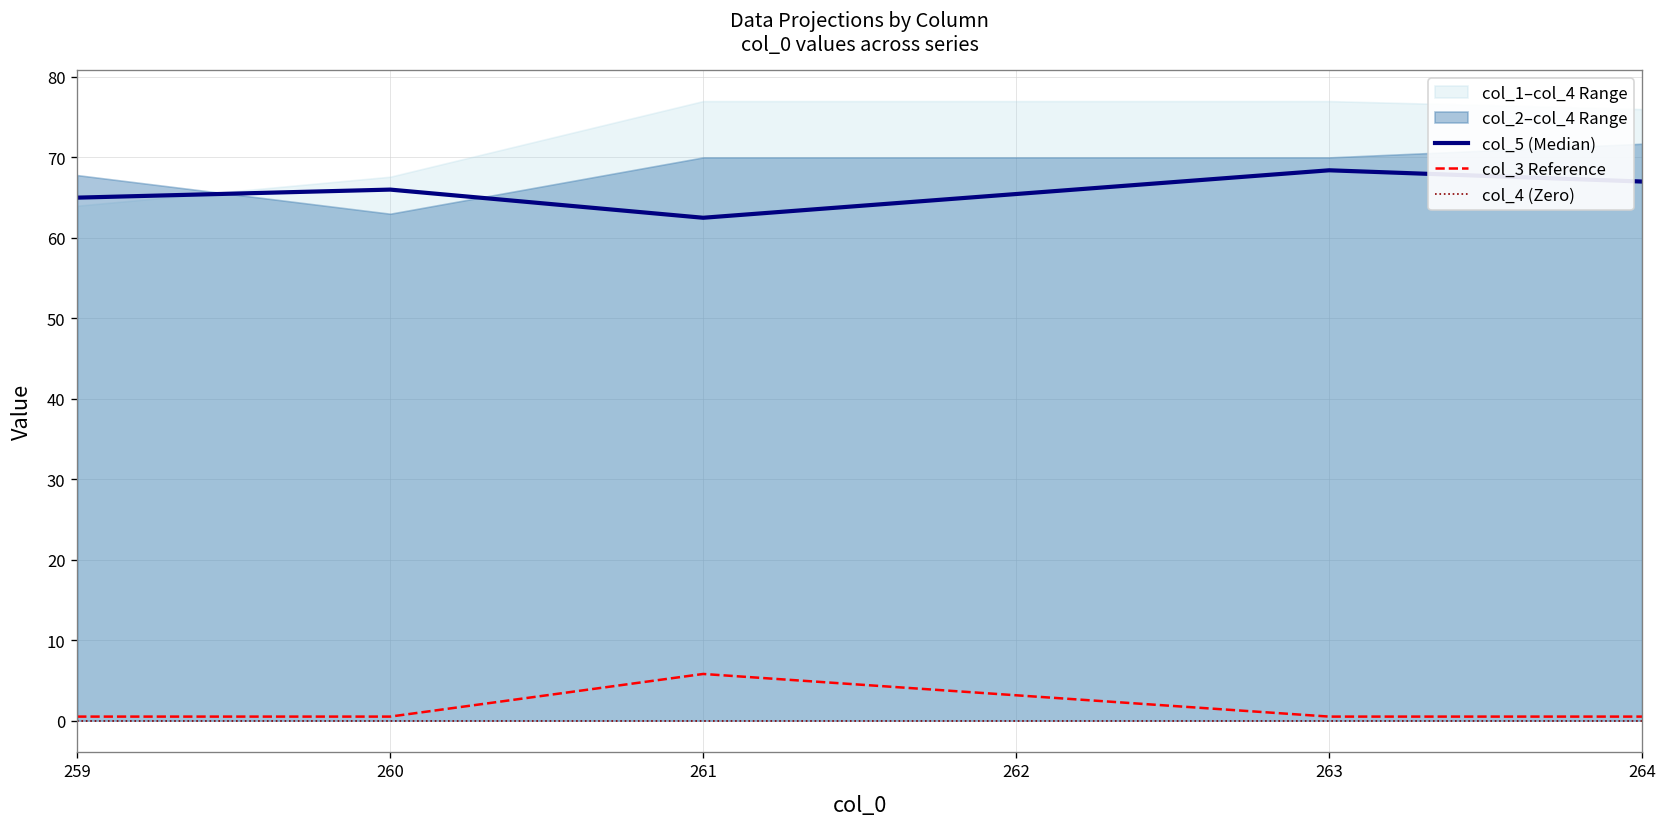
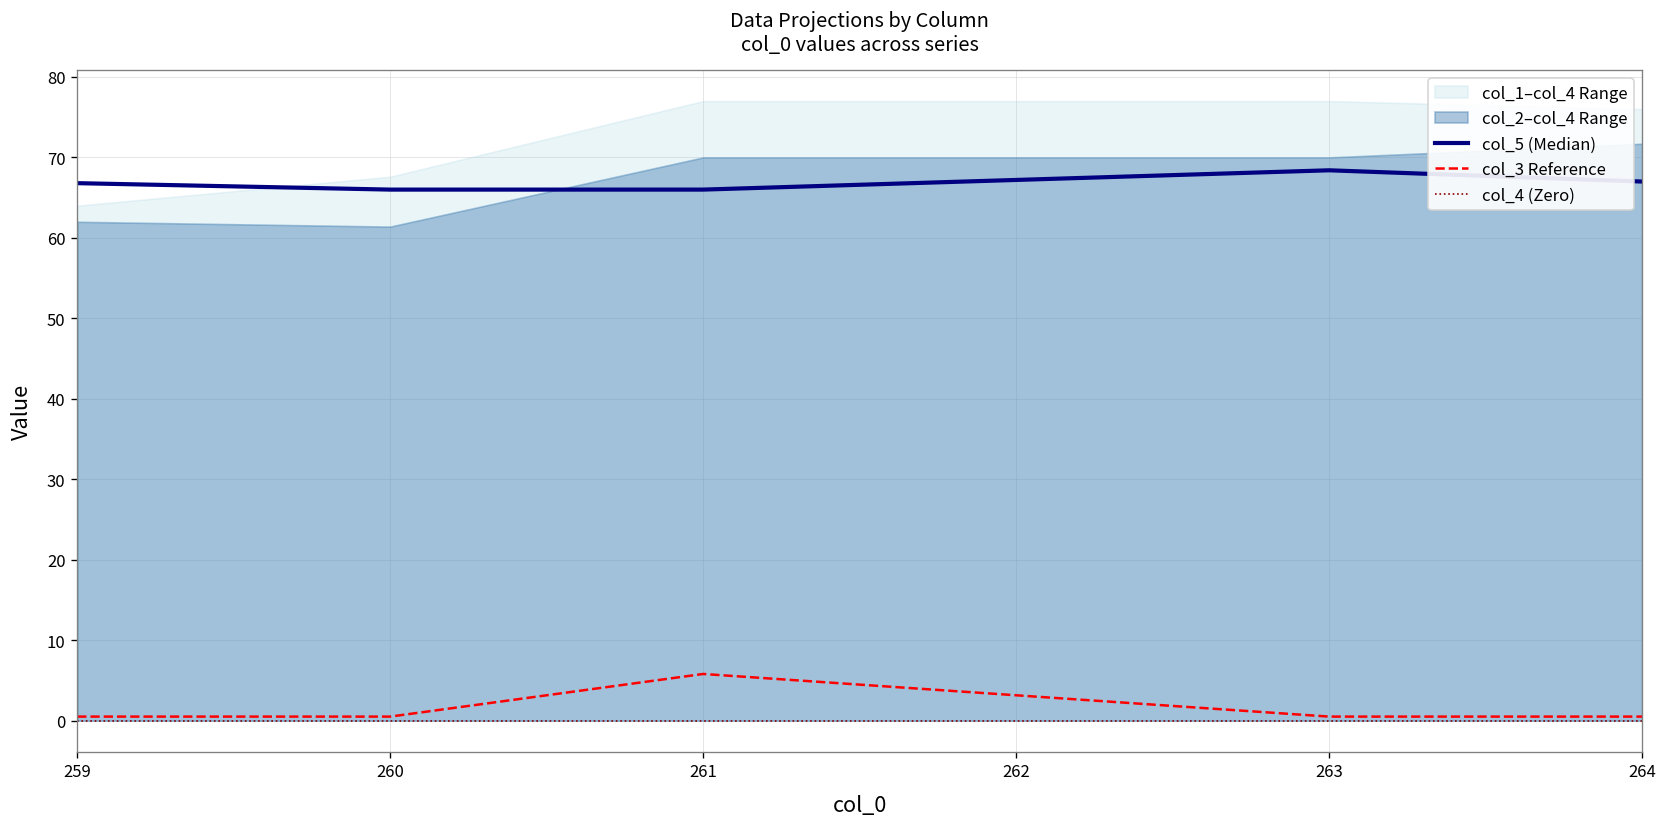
col_5 (Median), 259: 65 -> 67
col_2–col_4 Range, 259: 68 -> 62
col_2–col_4 Range, 260: 63 -> 61
col_5 (Median), 261: 63 -> 66
